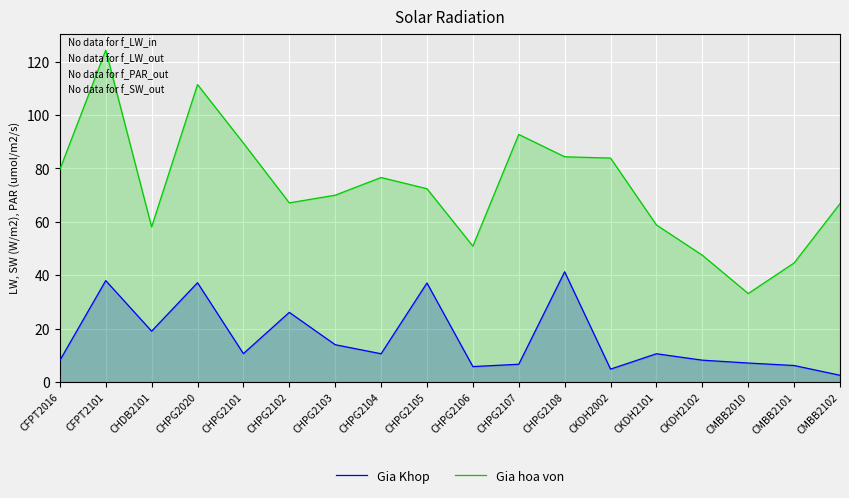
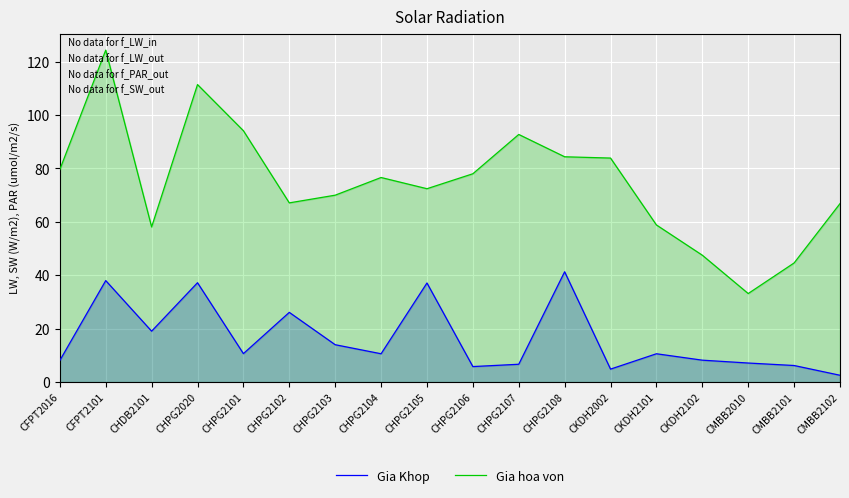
Gia hoa von, CHPG2101: 89 -> 94
Gia hoa von, CHPG2106: 51 -> 78
